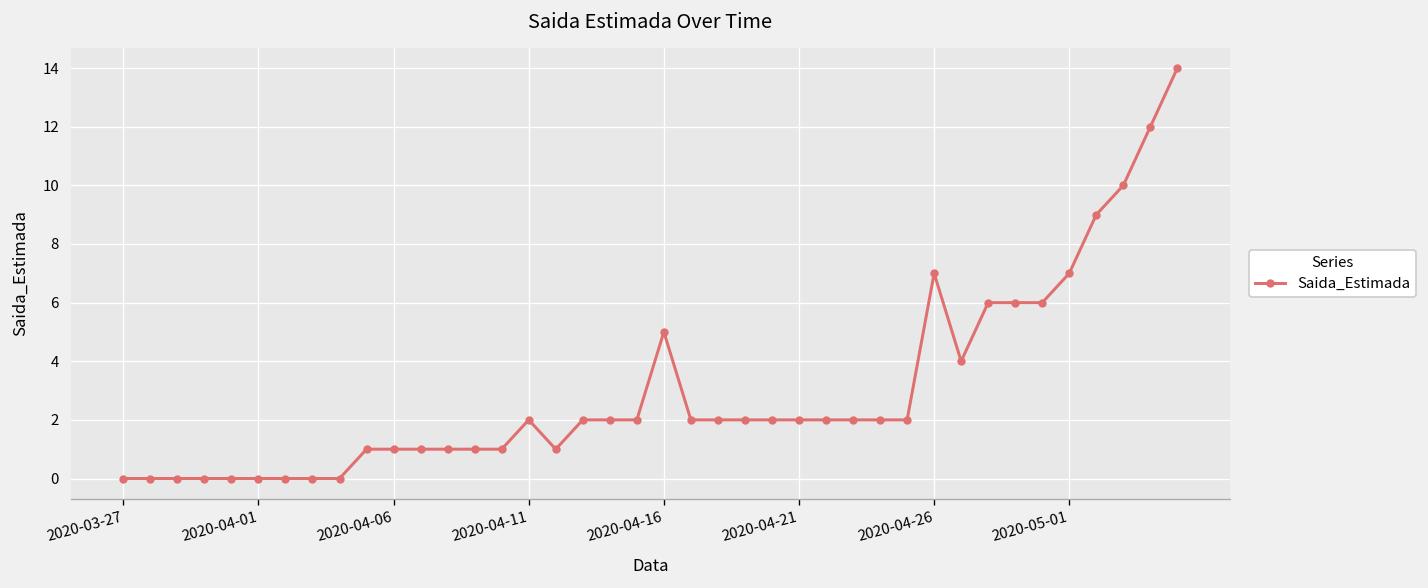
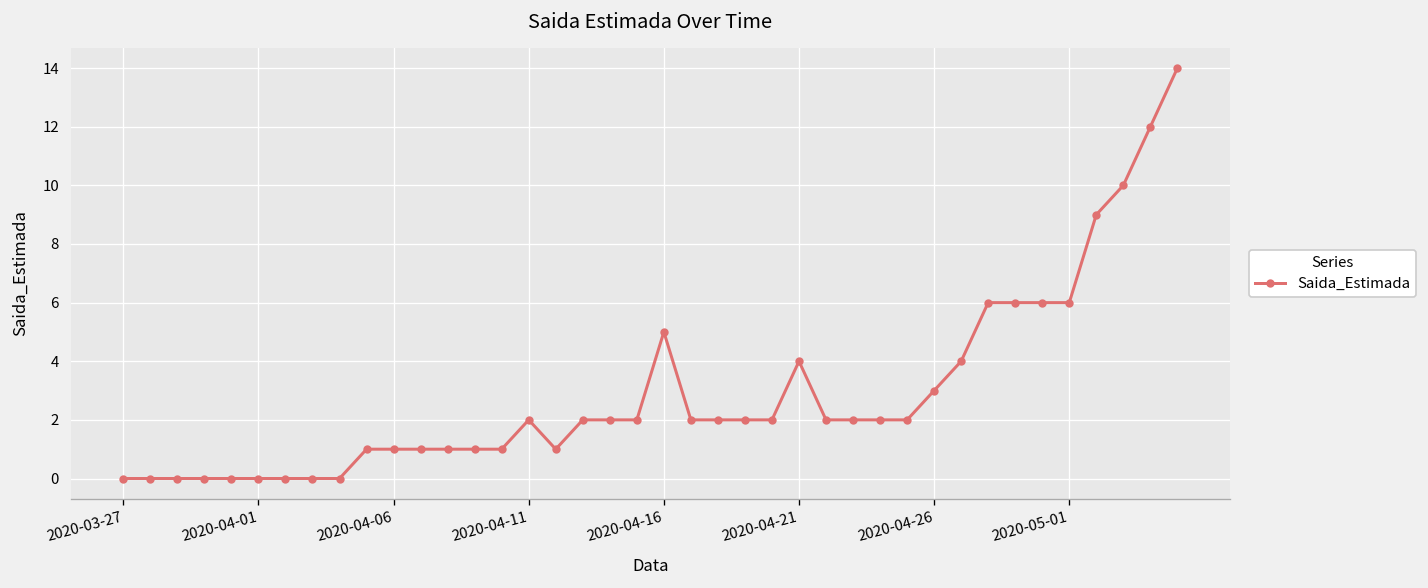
2020-04-21: 2 -> 4
2020-04-26: 7 -> 3
2020-05-01: 7 -> 6
